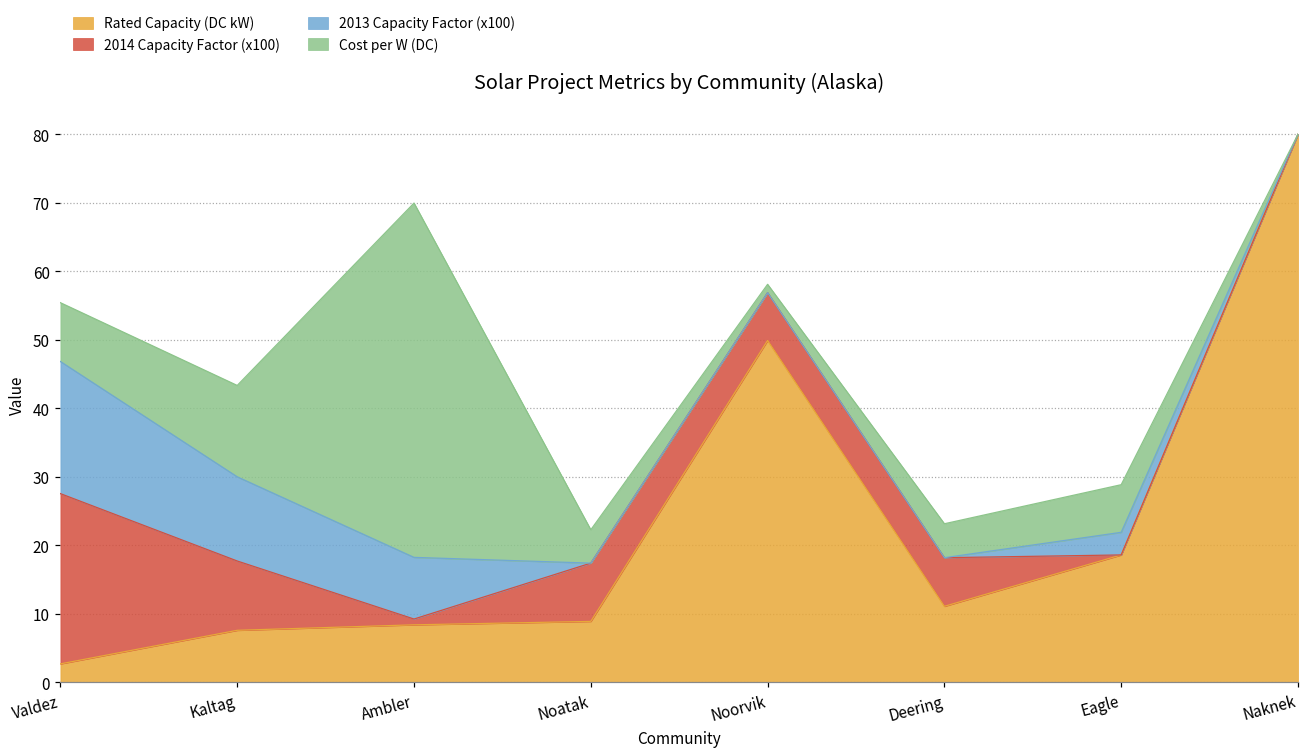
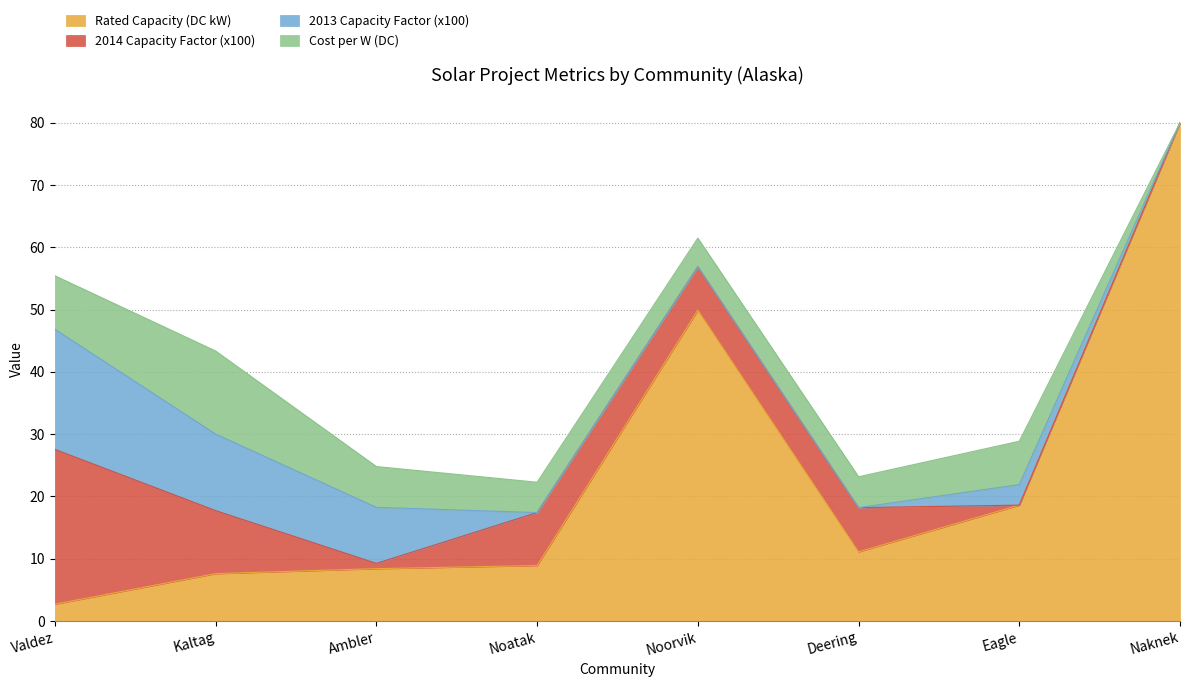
Cost per W (DC), Ambler: 52 -> 7
Cost per W (DC), Noorvik: 1 -> 5
